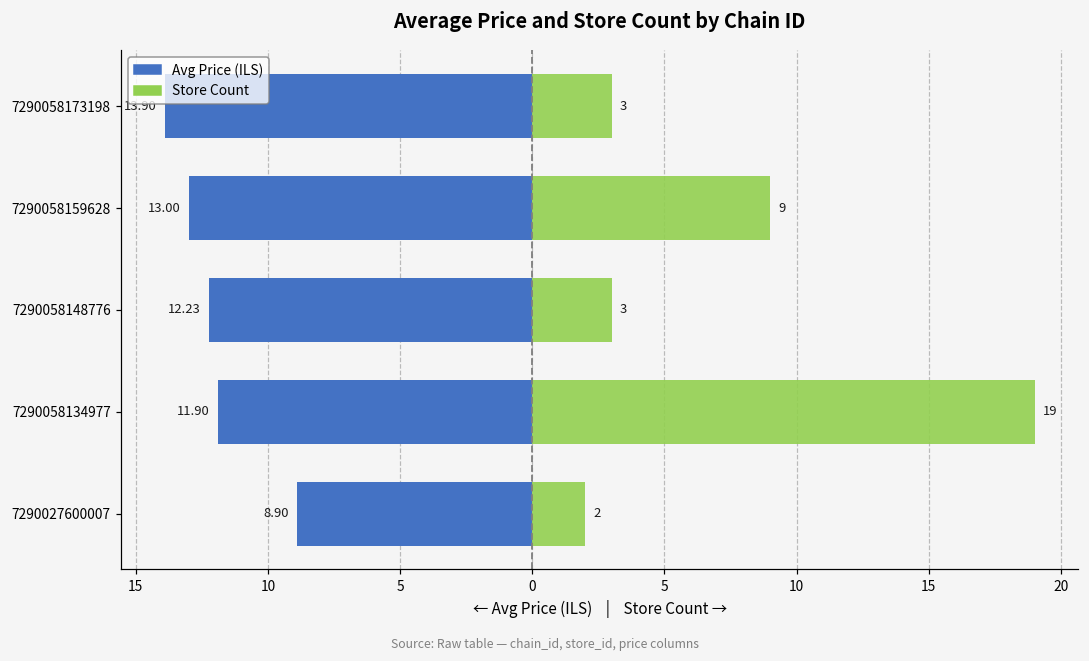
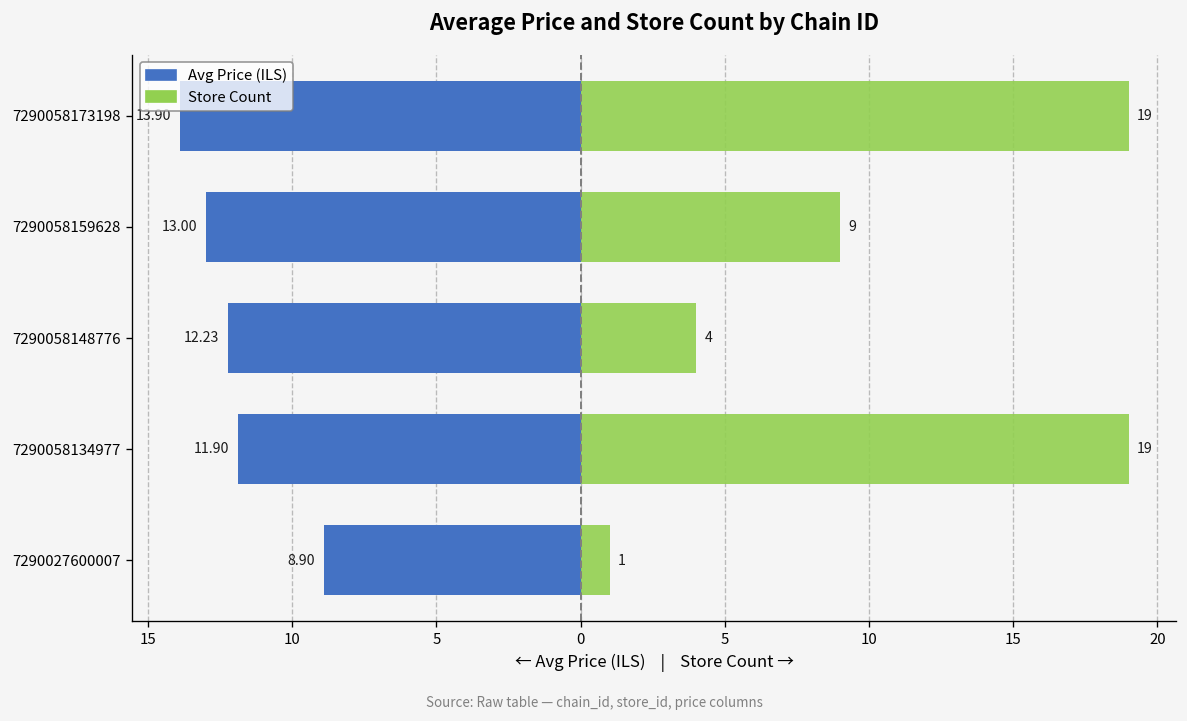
Store Count, 7290058173198: 3 -> 19
Store Count, 7290058148776: 3 -> 4
Store Count, 7290027600007: 2 -> 1
